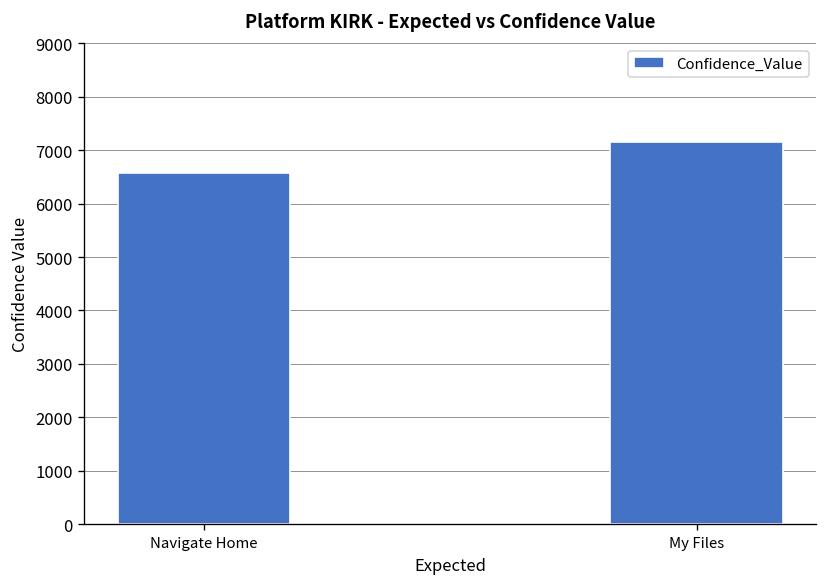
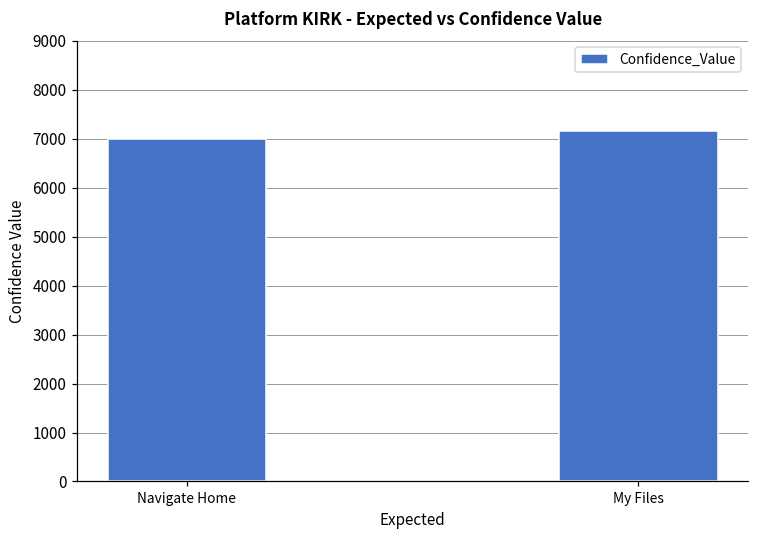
Navigate Home: 6600 -> 7000
